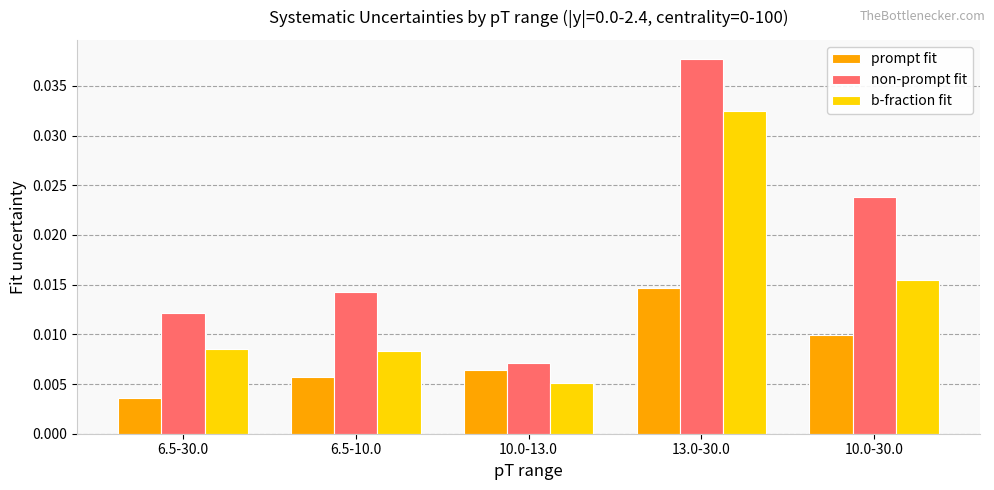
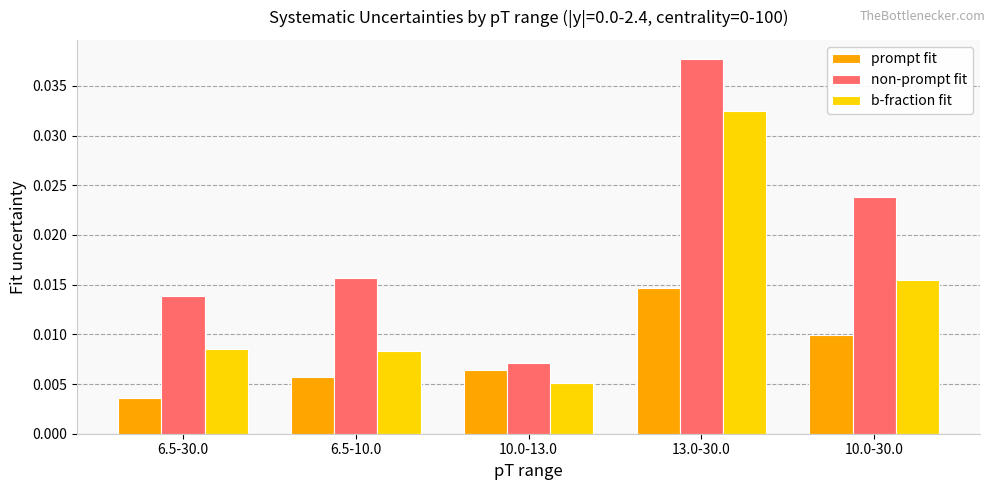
non-prompt fit, 6.5-30.0: 0.012 -> 0.014
non-prompt fit, 6.5-10.0: 0.014 -> 0.016
